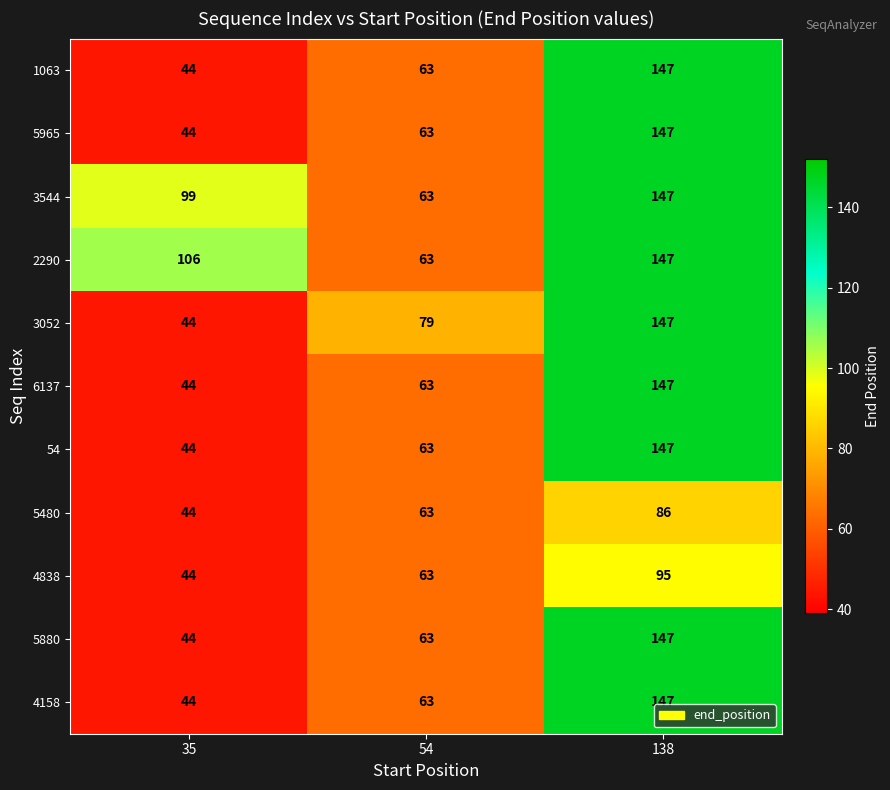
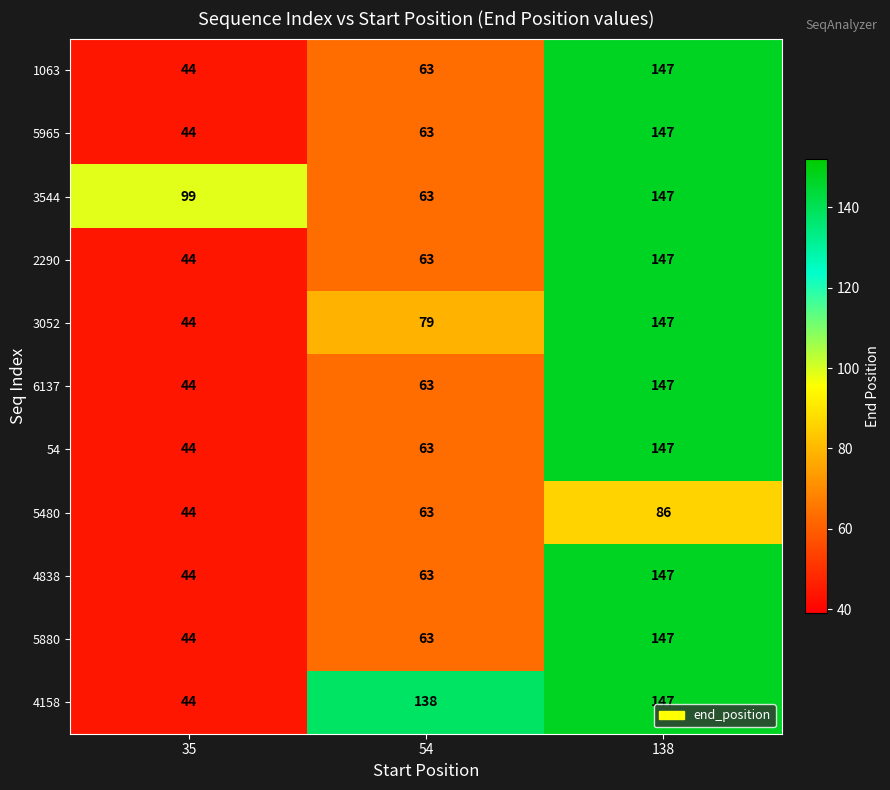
2290, 35: 106 -> 44
4838, 138: 95 -> 147
4158, 54: 63 -> 138
